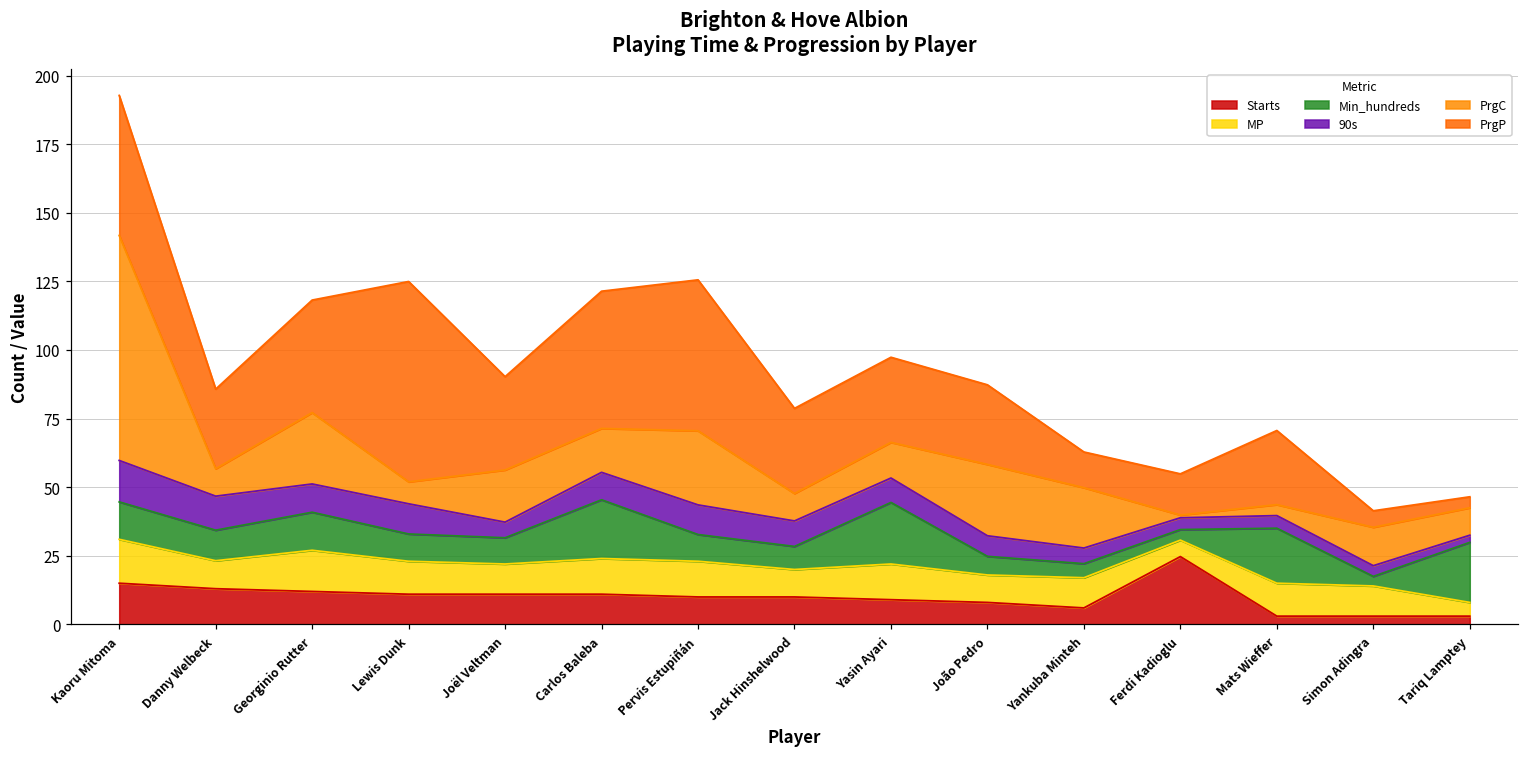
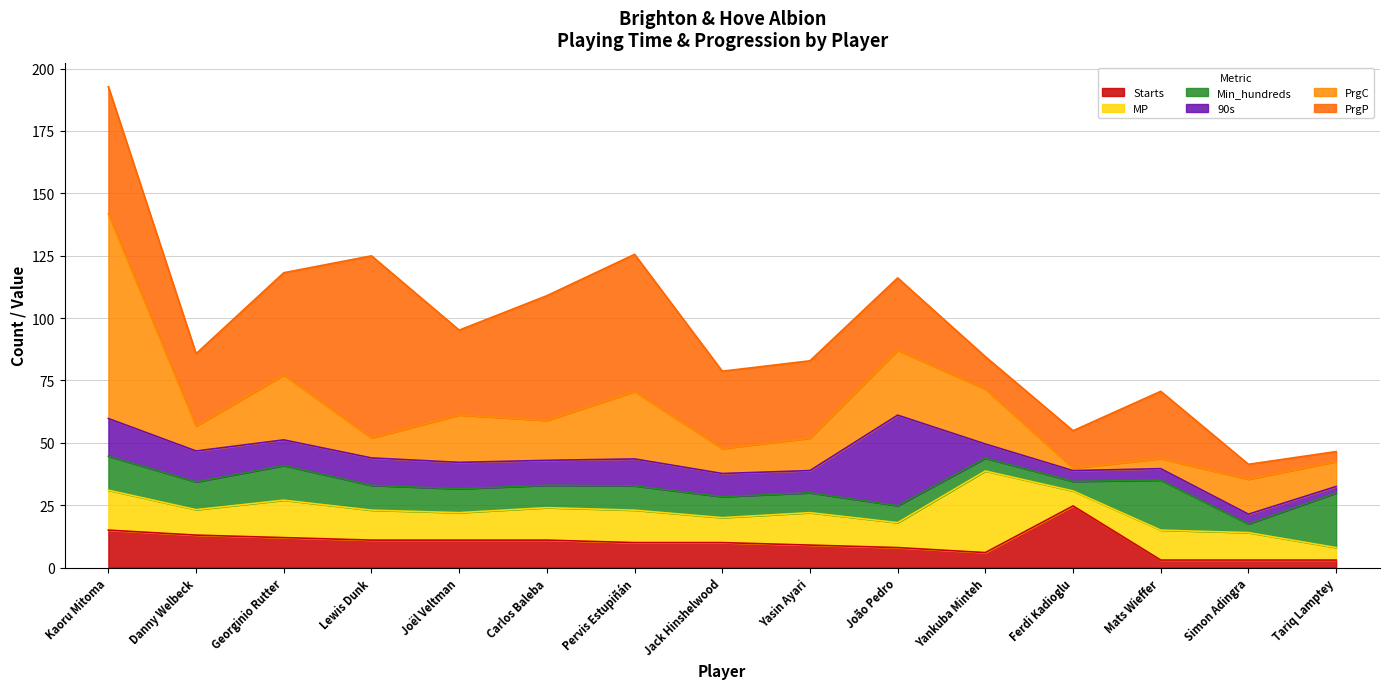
90s, Joël Veltman: 6 -> 11
Min_hundreds, Carlos Baleba: 21 -> 9
Min_hundreds, Yasin Ayari: 22 -> 8
90s, João Pedro: 8 -> 36
MP, Yankuba Minteh: 11 -> 33
